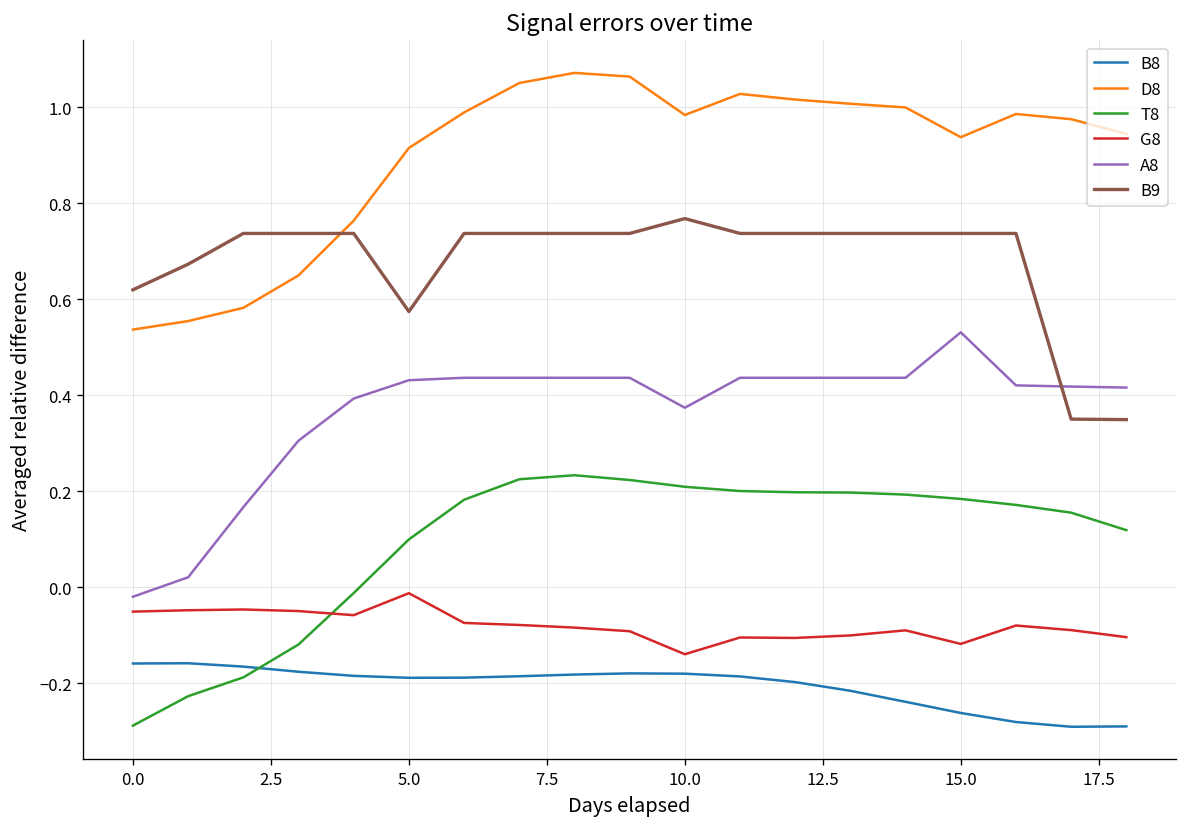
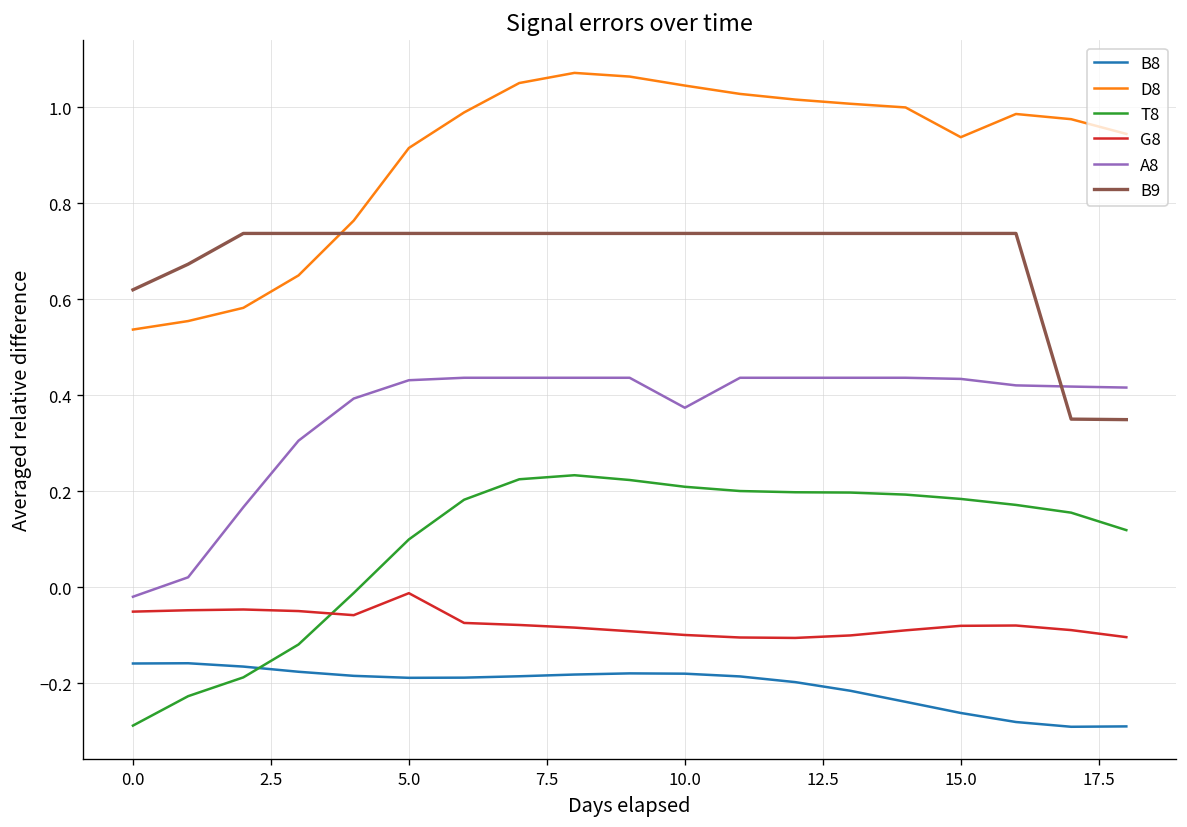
B9, 5.0: 0.57 -> 0.74
D8, 10.0: 0.98 -> 1.04
G8, 10.0: -0.14 -> -0.10
B9, 10.0: 0.77 -> 0.74
G8, 15.0: -0.12 -> -0.08
A8, 15.0: 0.53 -> 0.43
